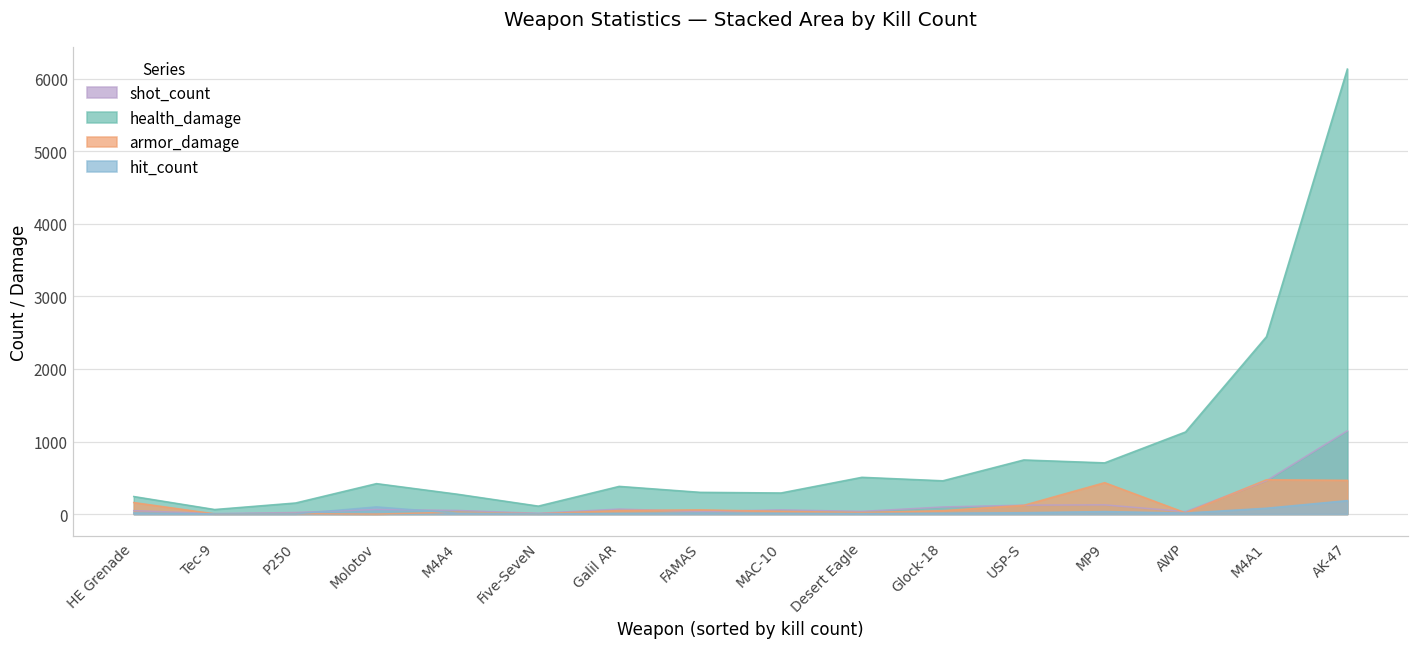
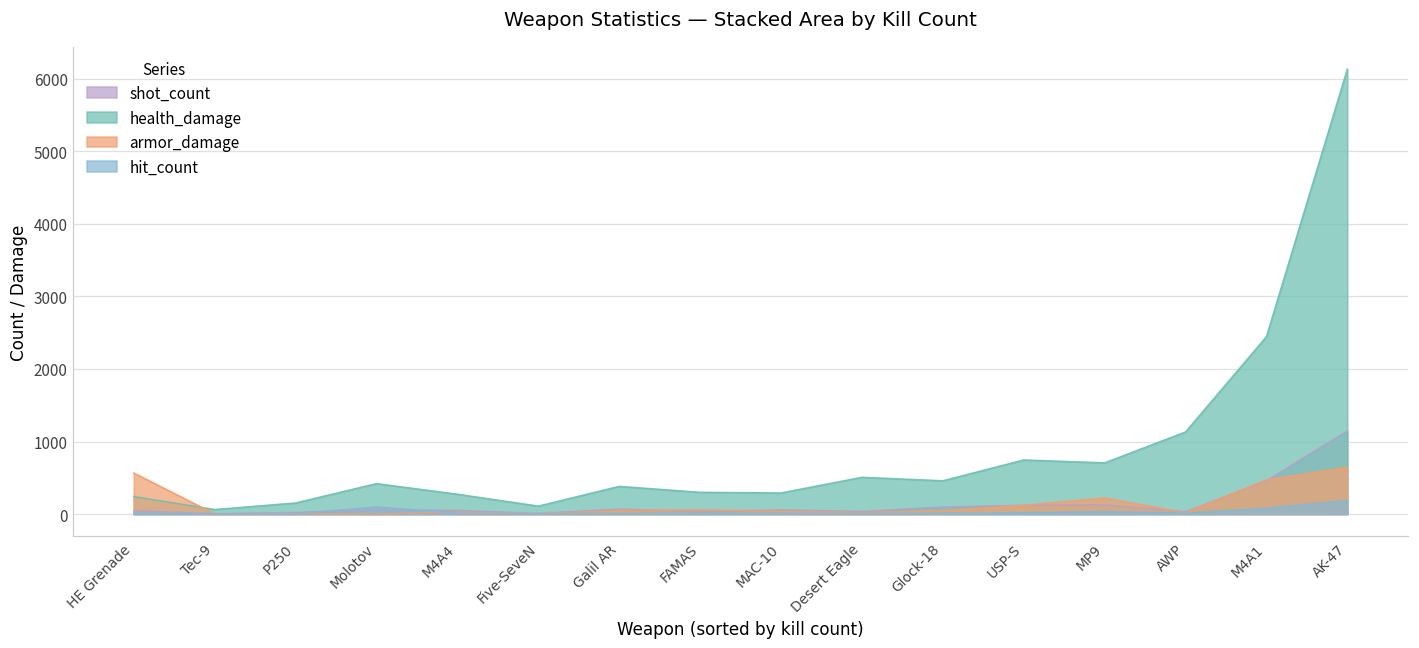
armor_damage, HE Grenade: 200 -> 600
armor_damage, MP9: 400 -> 200
armor_damage, AK-47: 500 -> 600
